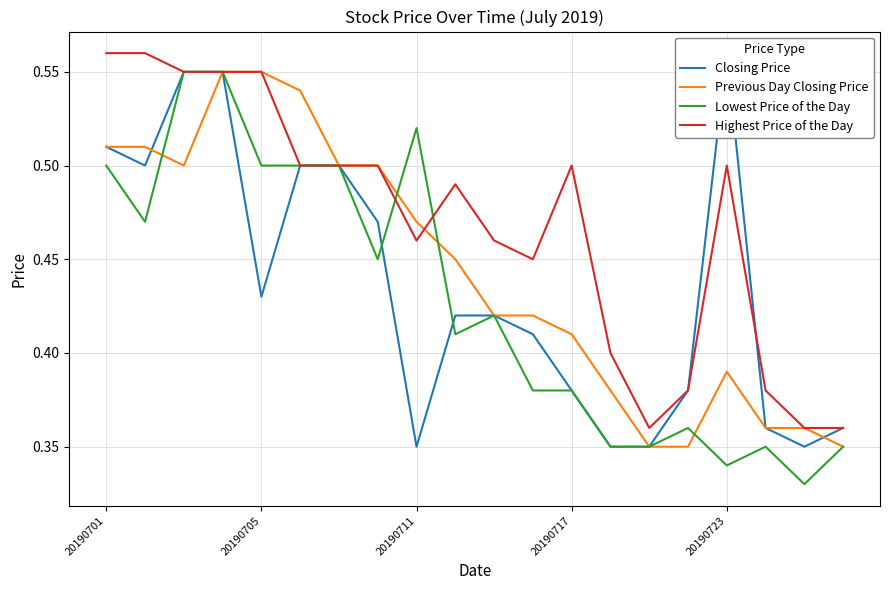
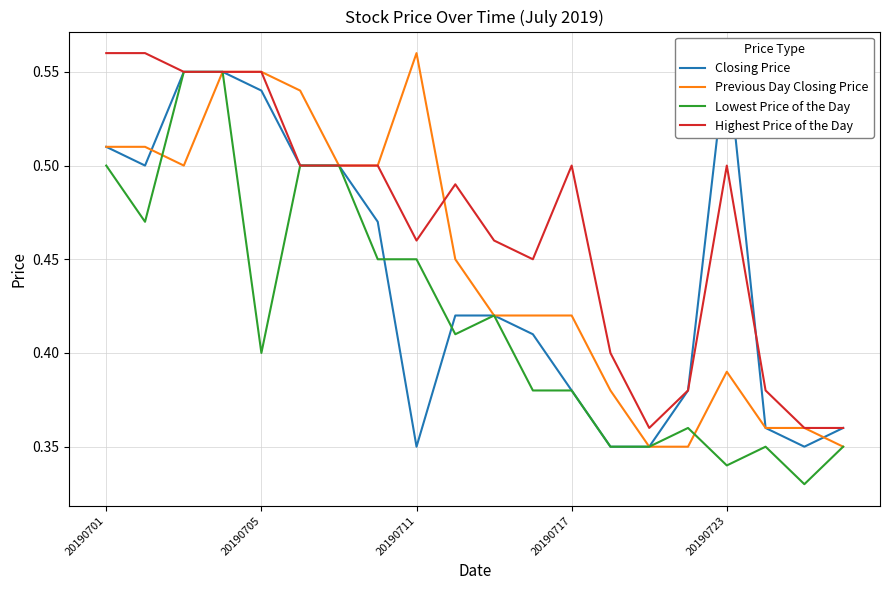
Closing Price, 20190705: 0.43 -> 0.54
Lowest Price of the Day, 20190705: 0.5 -> 0.4
Previous Day Closing Price, 20190711: 0.47 -> 0.56
Lowest Price of the Day, 20190711: 0.52 -> 0.45
Previous Day Closing Price, 20190717: 0.41 -> 0.42
